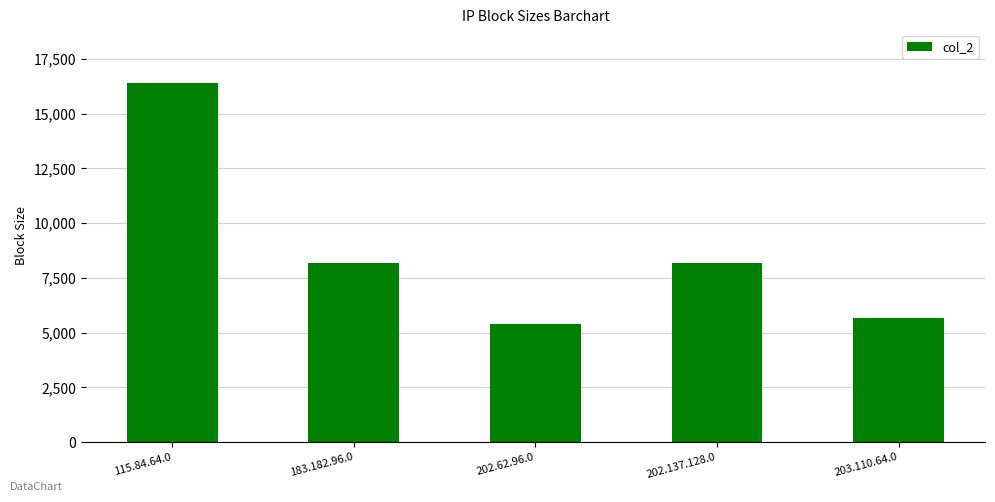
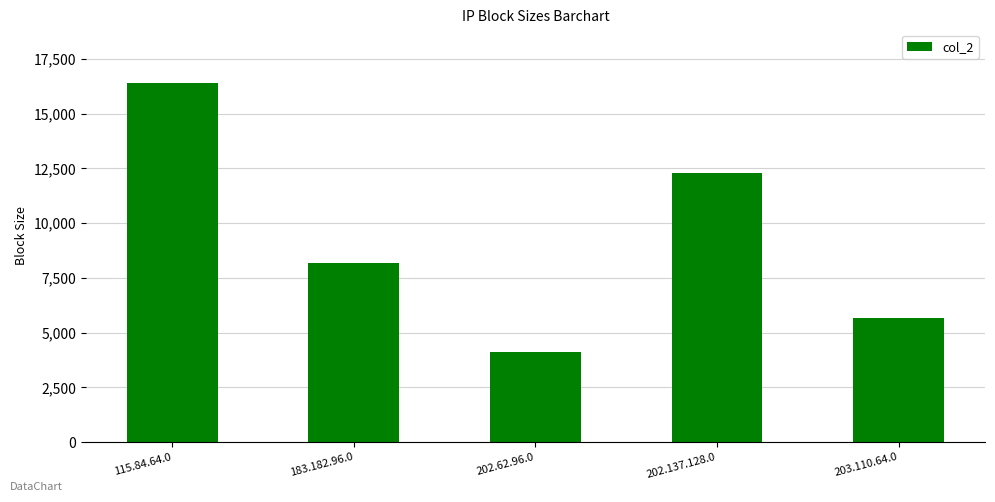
202.62.96.0: 5,400 -> 4,100
202.137.128.0: 8,200 -> 12,300
